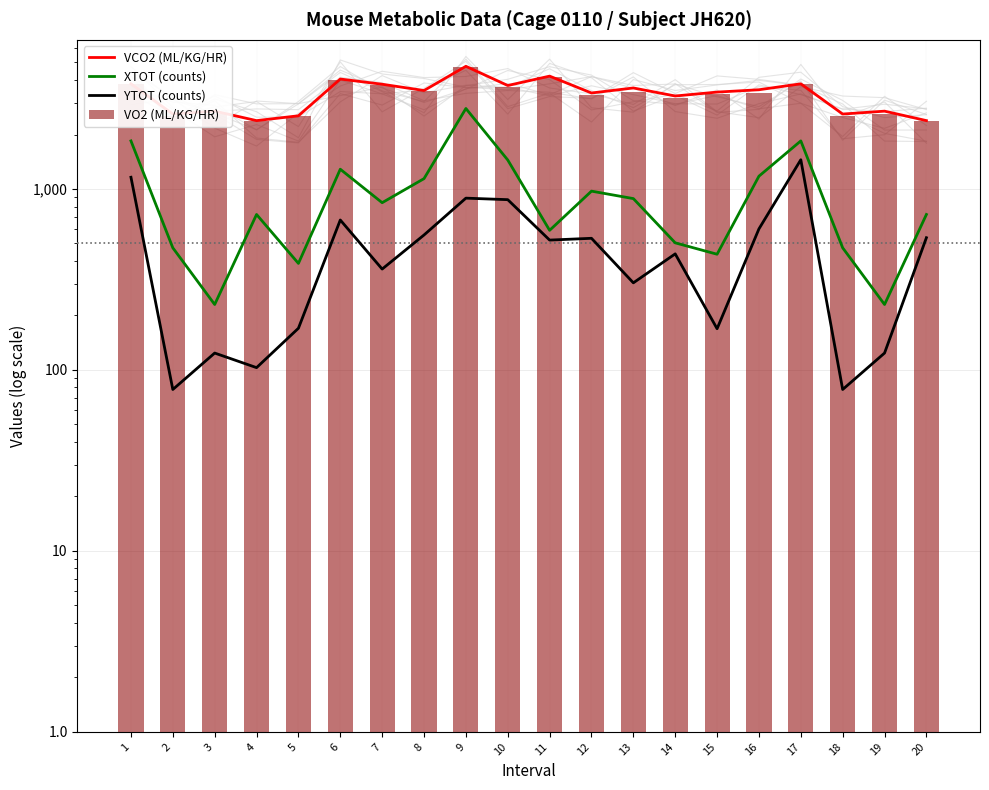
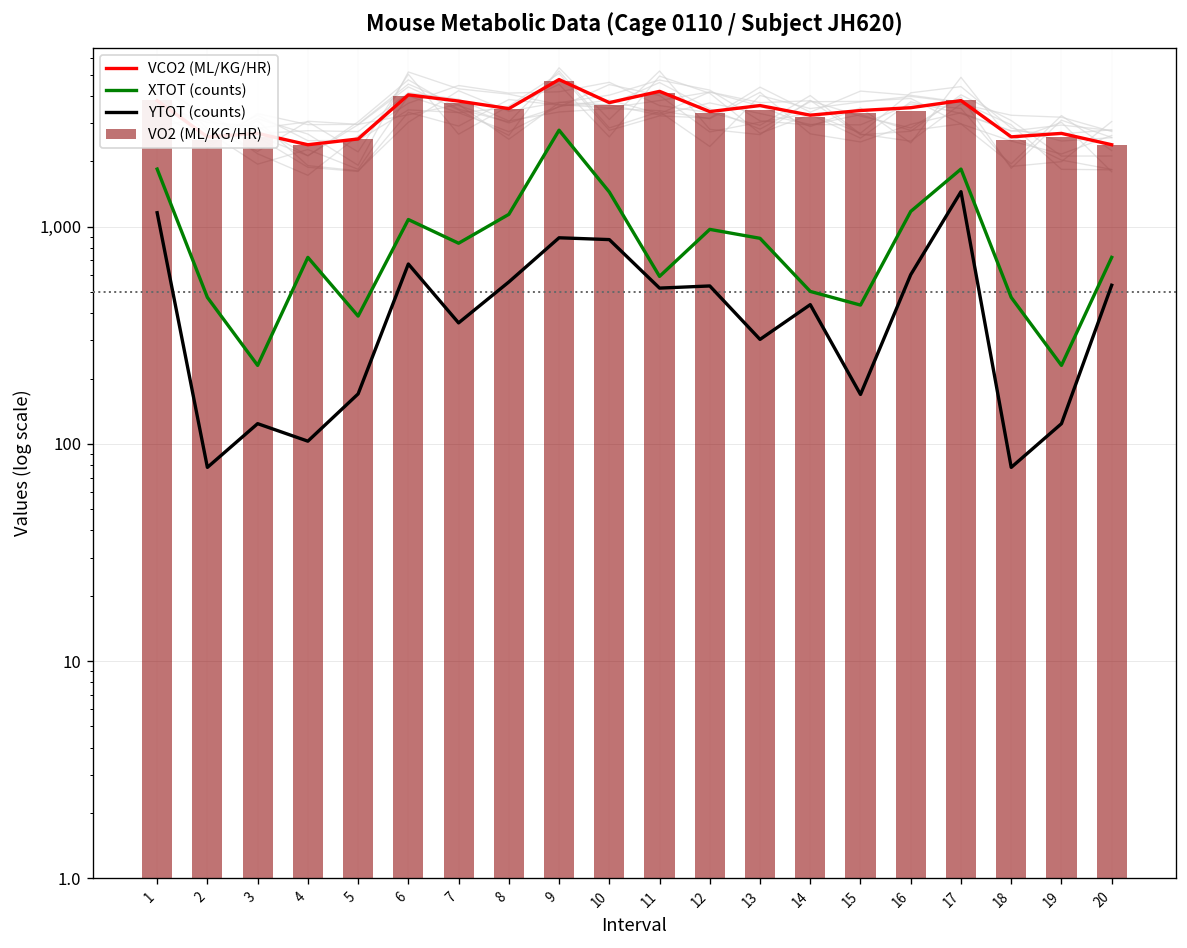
XTOT (counts), 6: 1,300 -> 1,100
